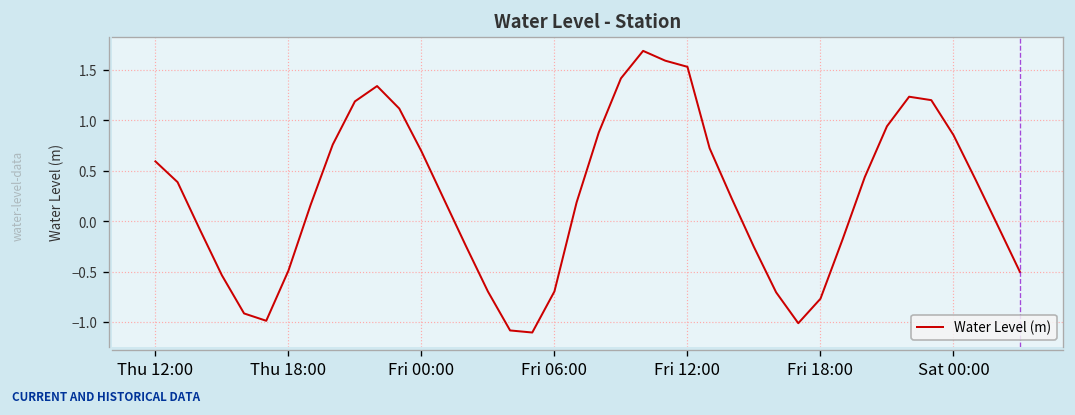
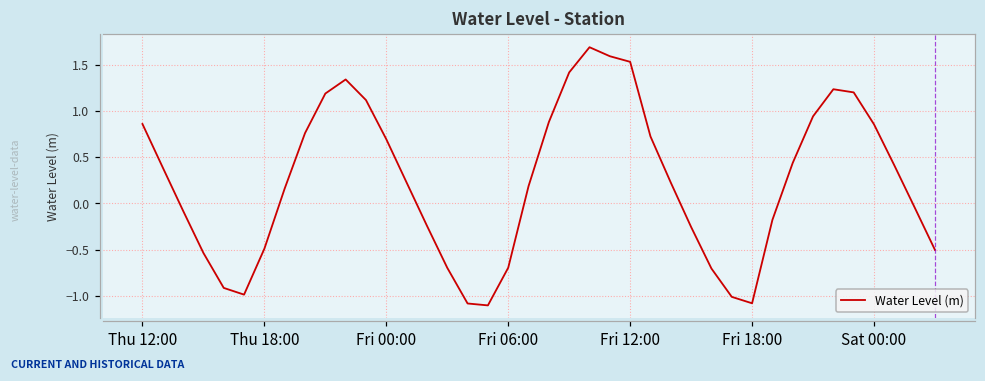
Thu 12:00: 0.6 -> 0.9
Fri 18:00: -0.8 -> -1.1
